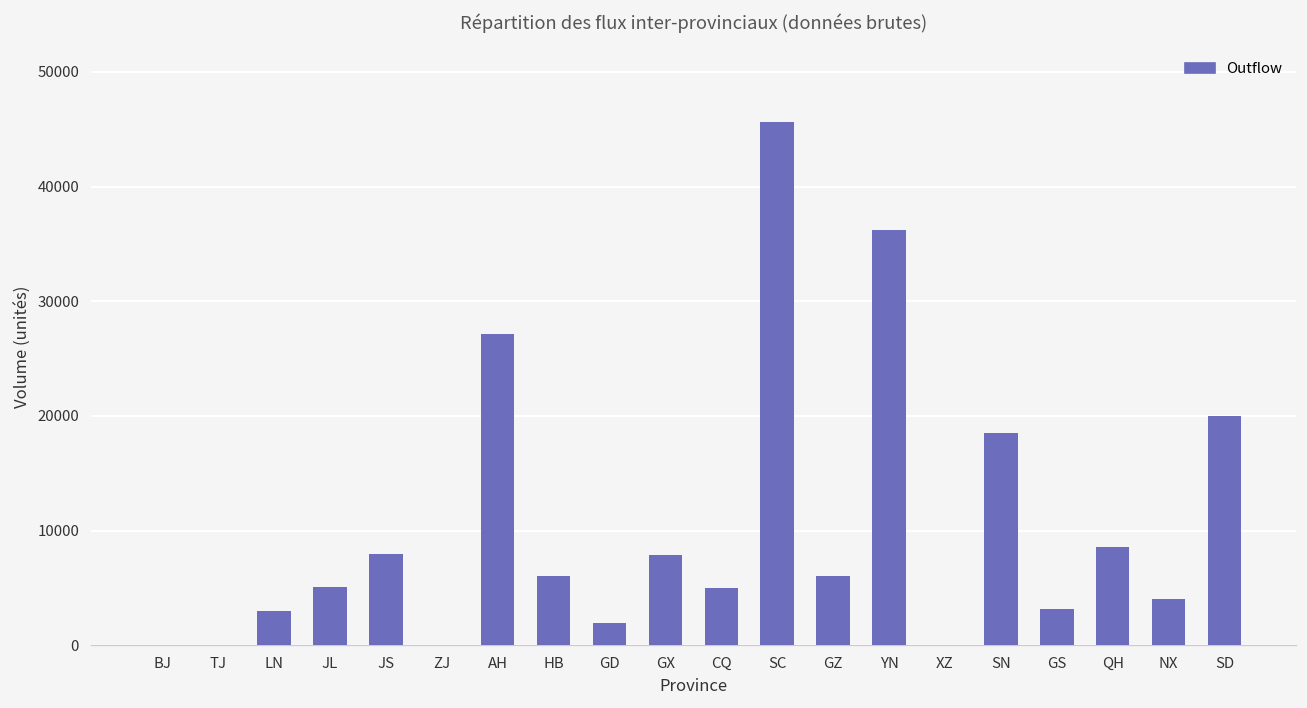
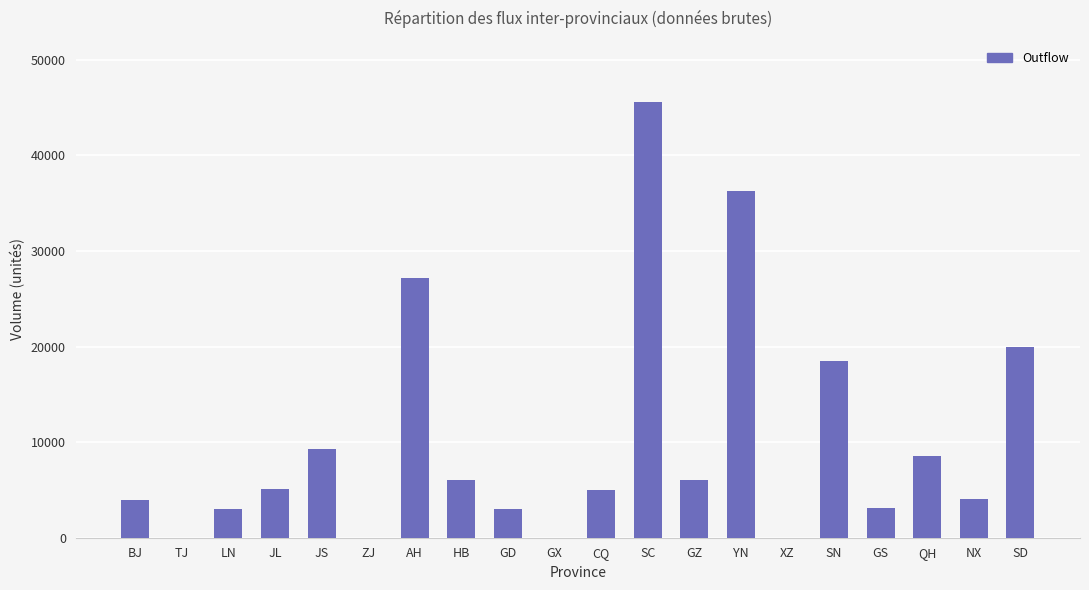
BJ: 0 -> 4000
JS: 8000 -> 9000
GD: 2000 -> 3000
GX: 8000 -> 0
